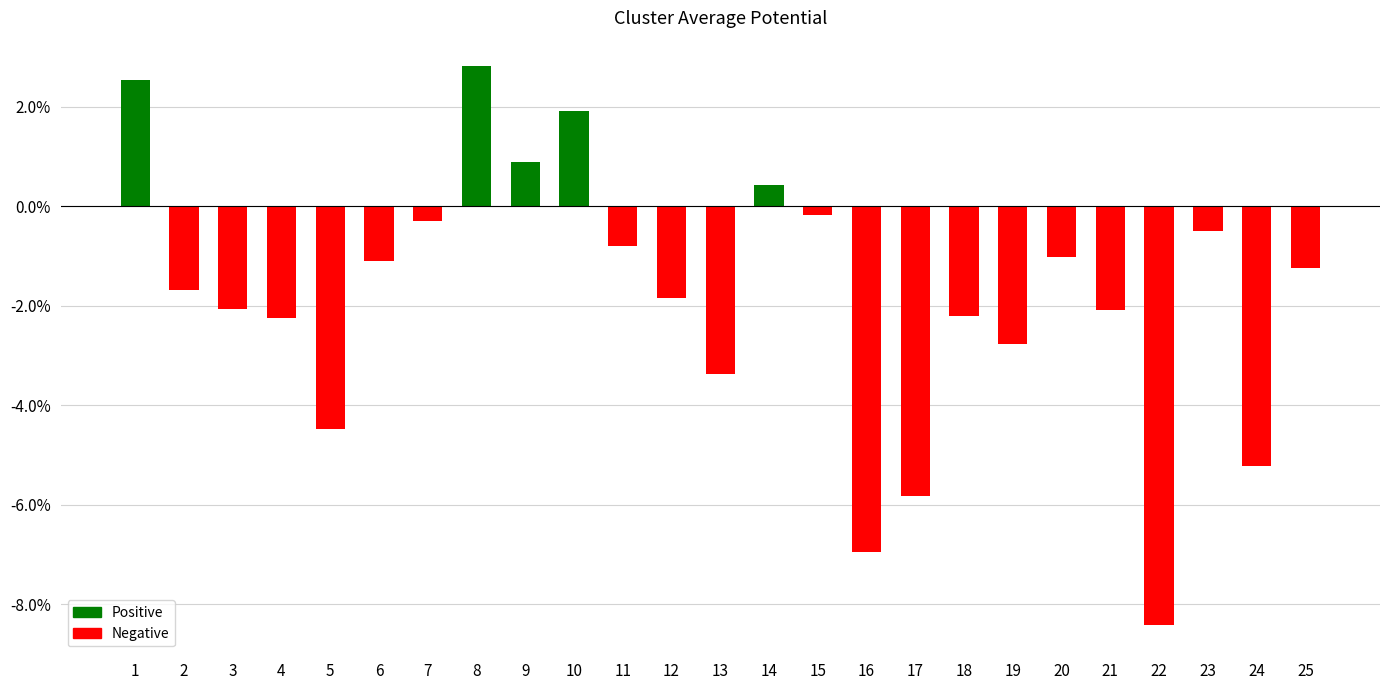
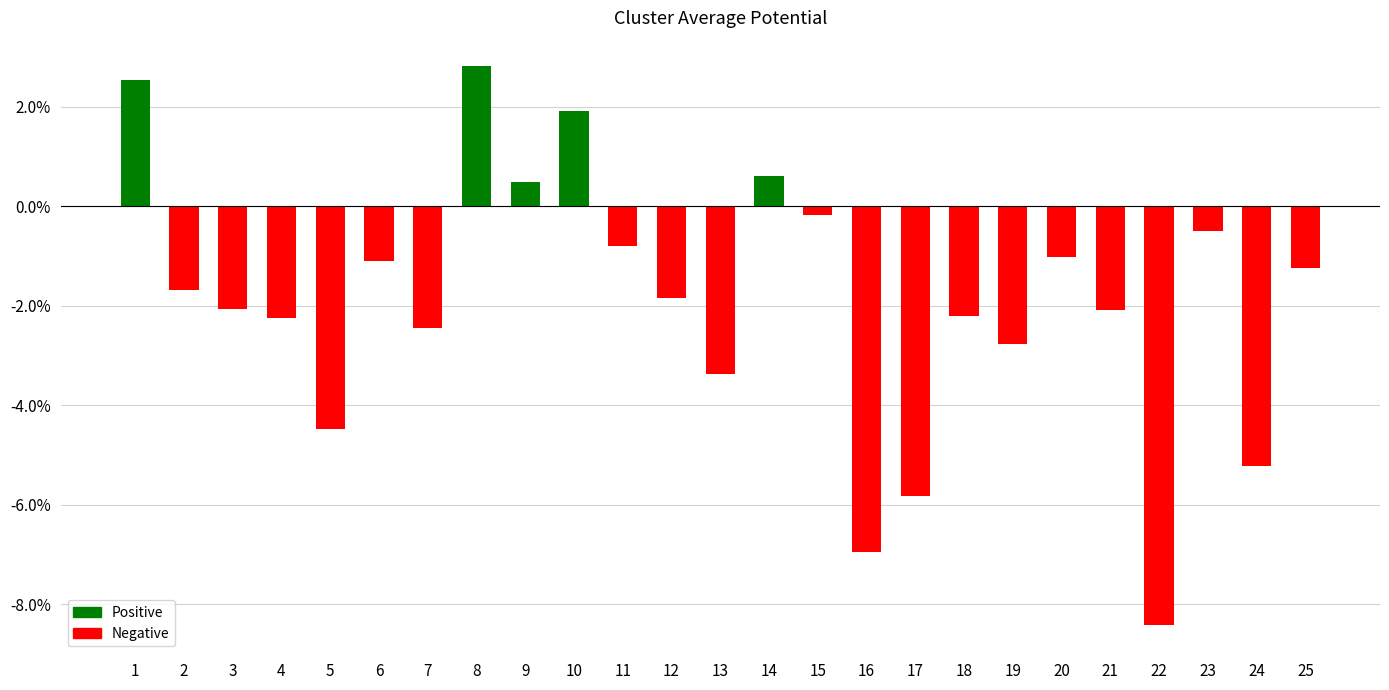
7: -0.3% -> -2.4%
9: 0.9% -> 0.5%
14: 0.4% -> 0.6%
